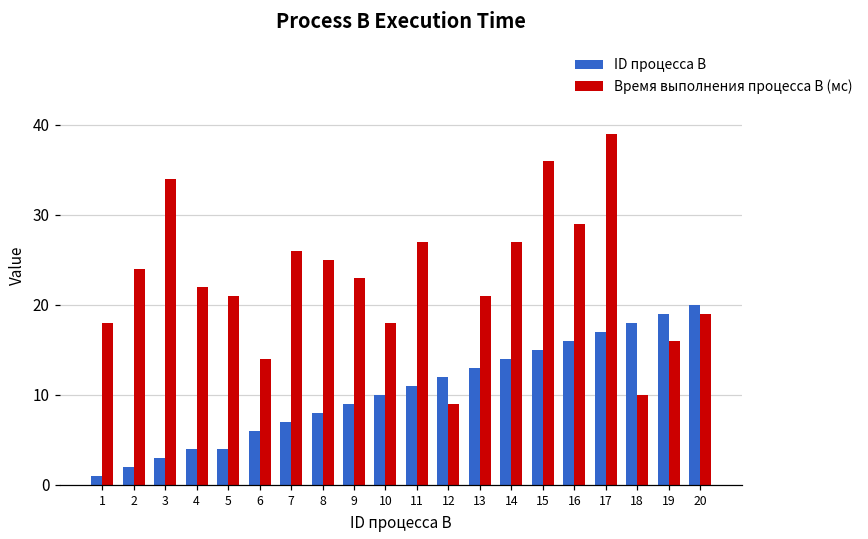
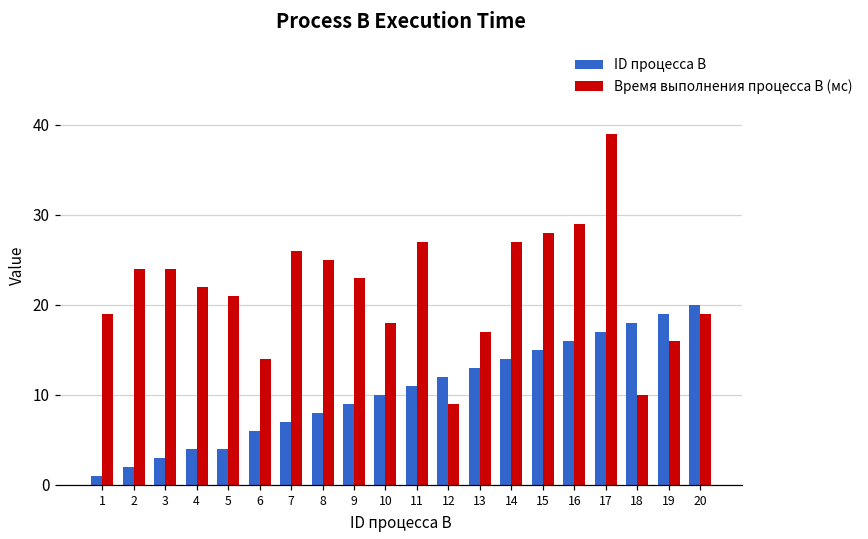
Время выполнения процесса B (мс), 1: 18 -> 19
Время выполнения процесса B (мс), 3: 34 -> 24
Время выполнения процесса B (мс), 13: 21 -> 17
Время выполнения процесса B (мс), 15: 36 -> 28
